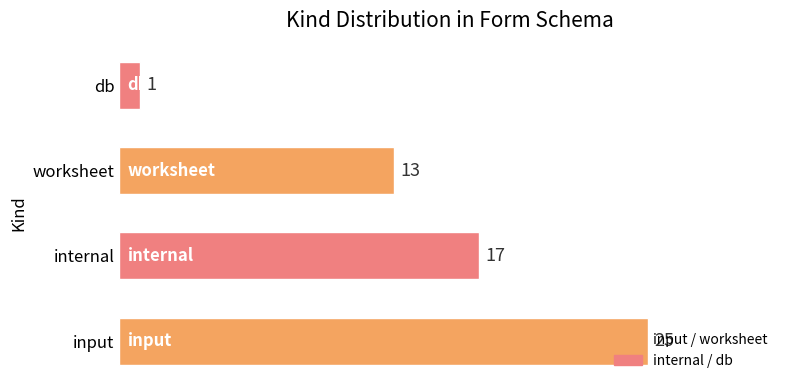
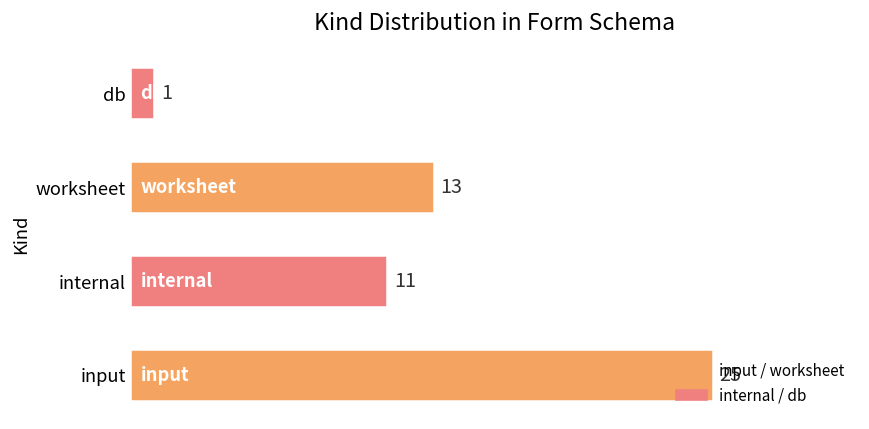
internal: 17 -> 11
